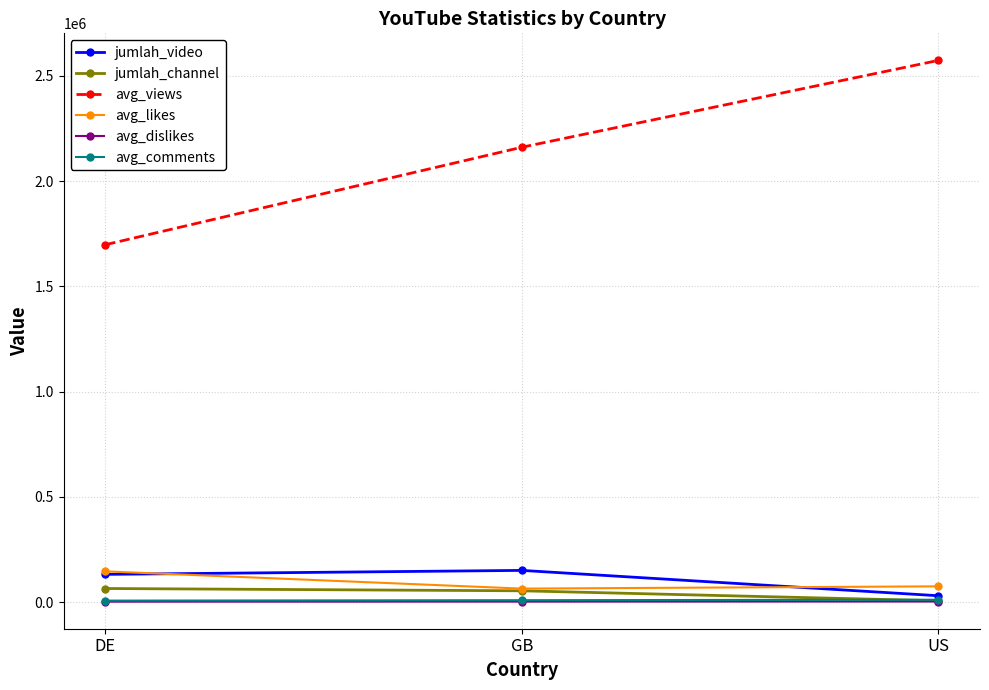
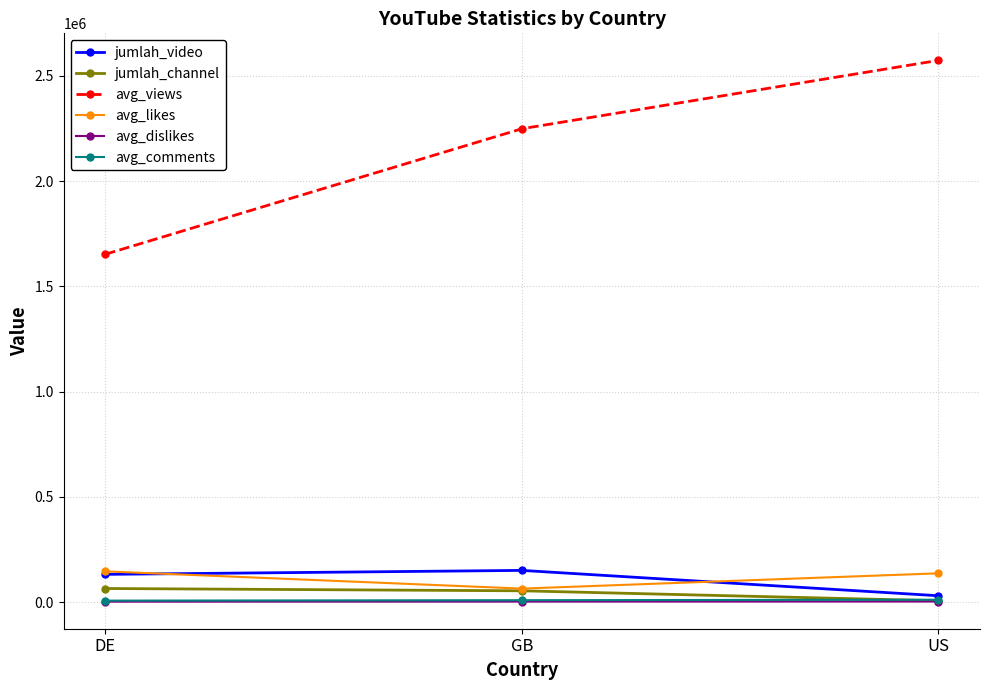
avg_views, DE: 1700000 -> 1650000
avg_views, GB: 2160000 -> 2250000
avg_likes, US: 80000 -> 140000
